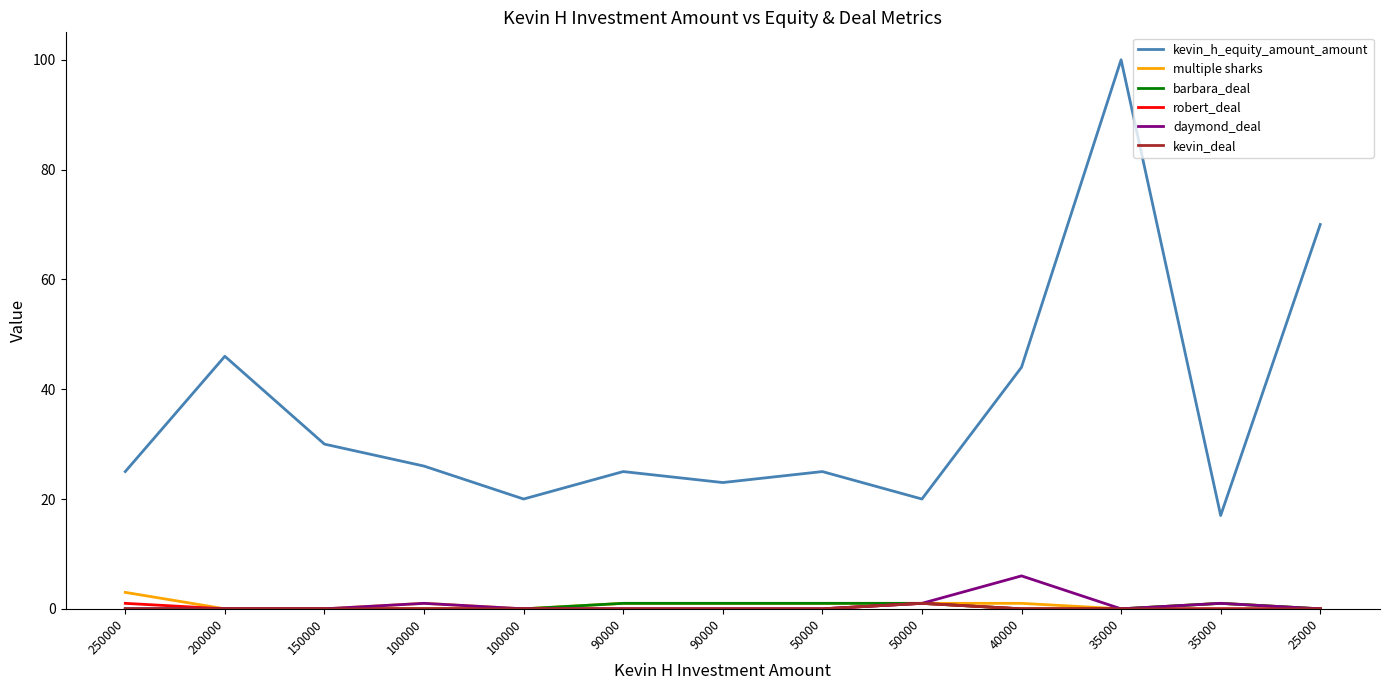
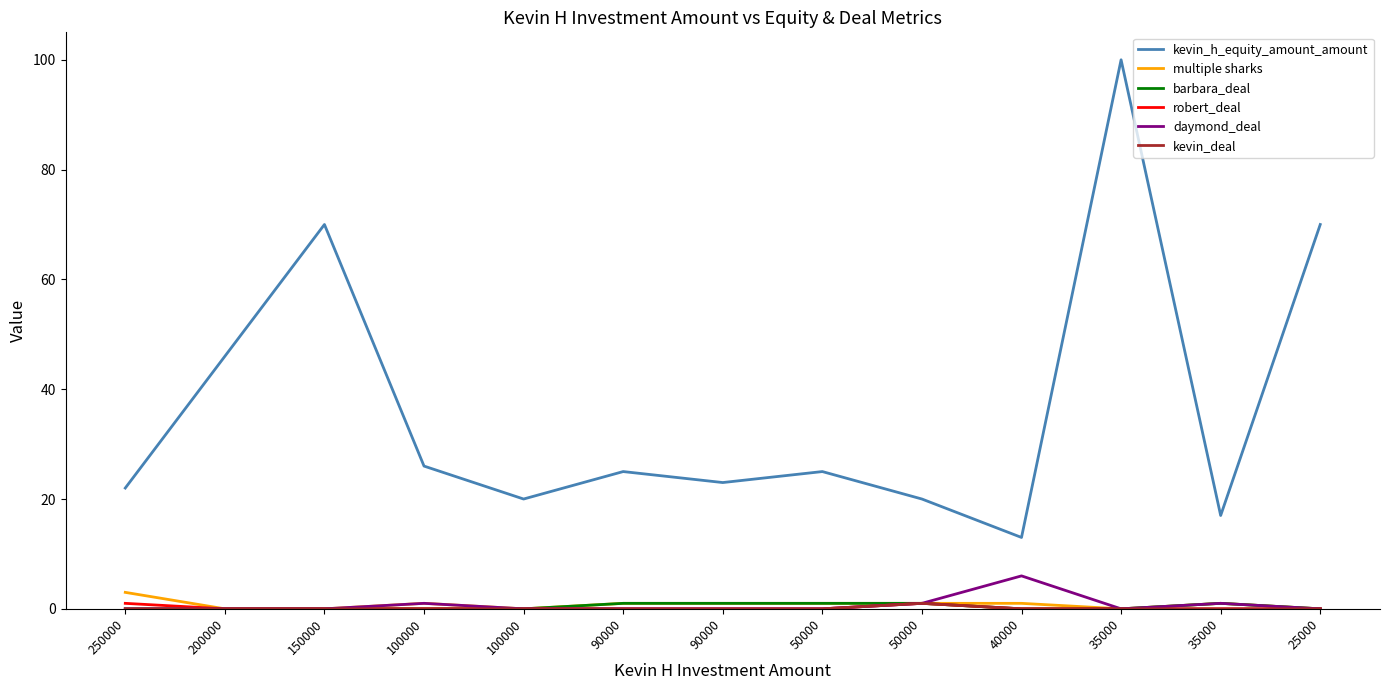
kevin_h_equity_amount_amount, 250000: 25 -> 22
kevin_h_equity_amount_amount, 150000: 30 -> 70
kevin_h_equity_amount_amount, 40000: 44 -> 13
